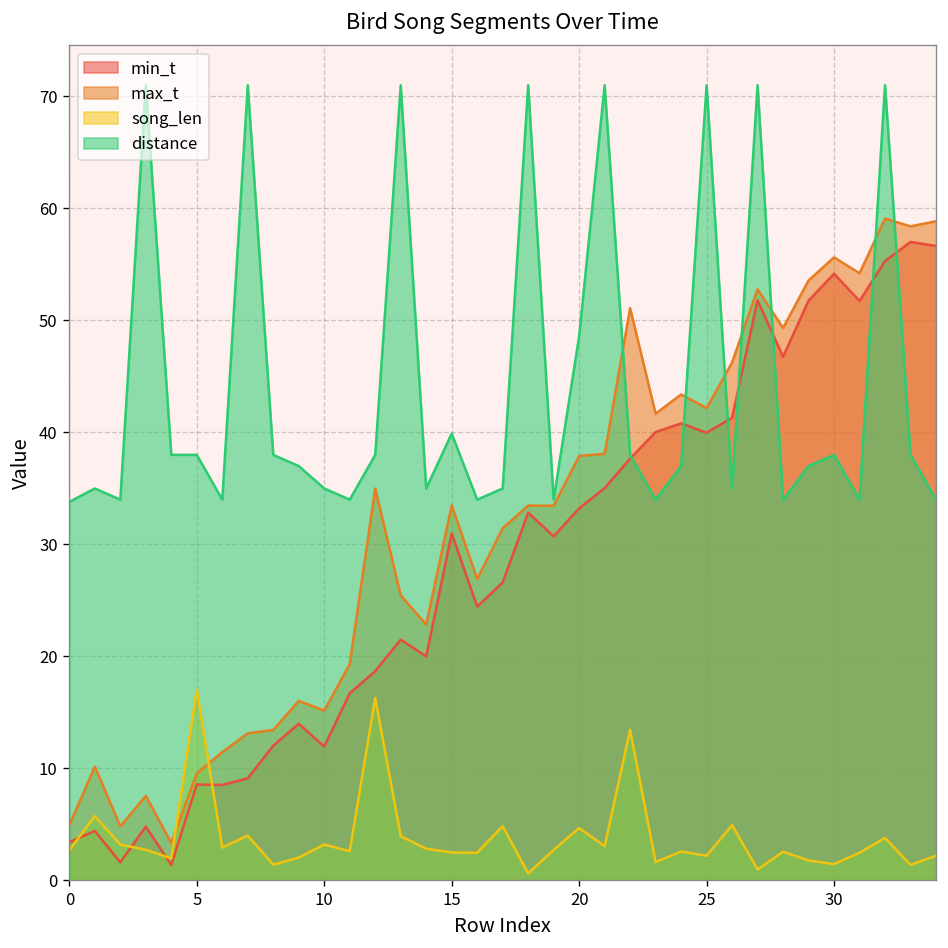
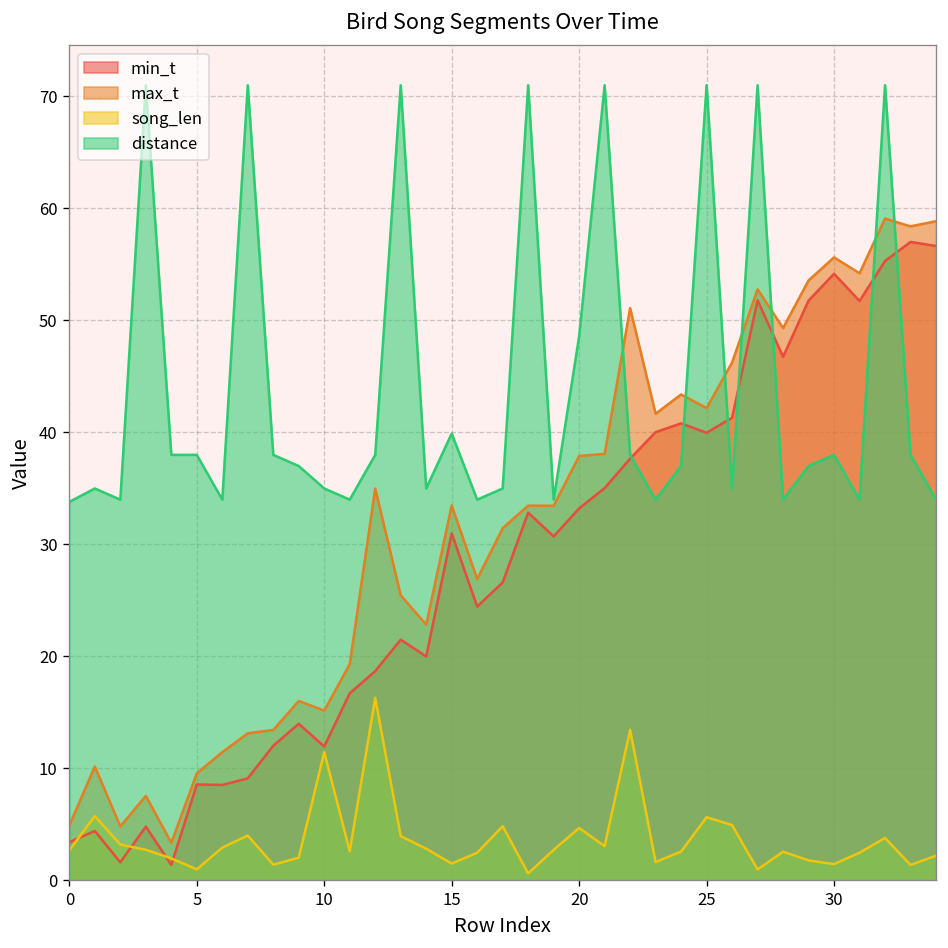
song_len, 5: 17 -> 1
song_len, 10: 3 -> 11
song_len, 15: 2.5 -> 1.5
song_len, 25: 2 -> 6
